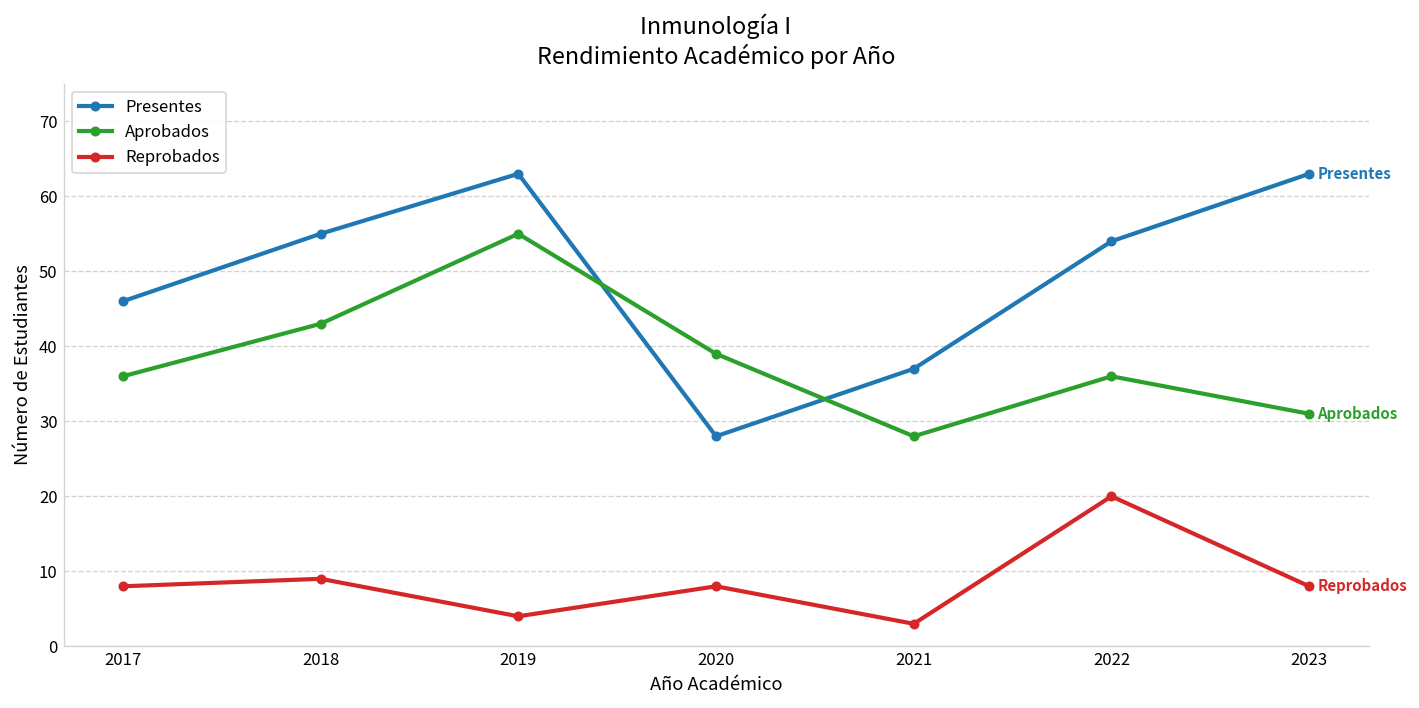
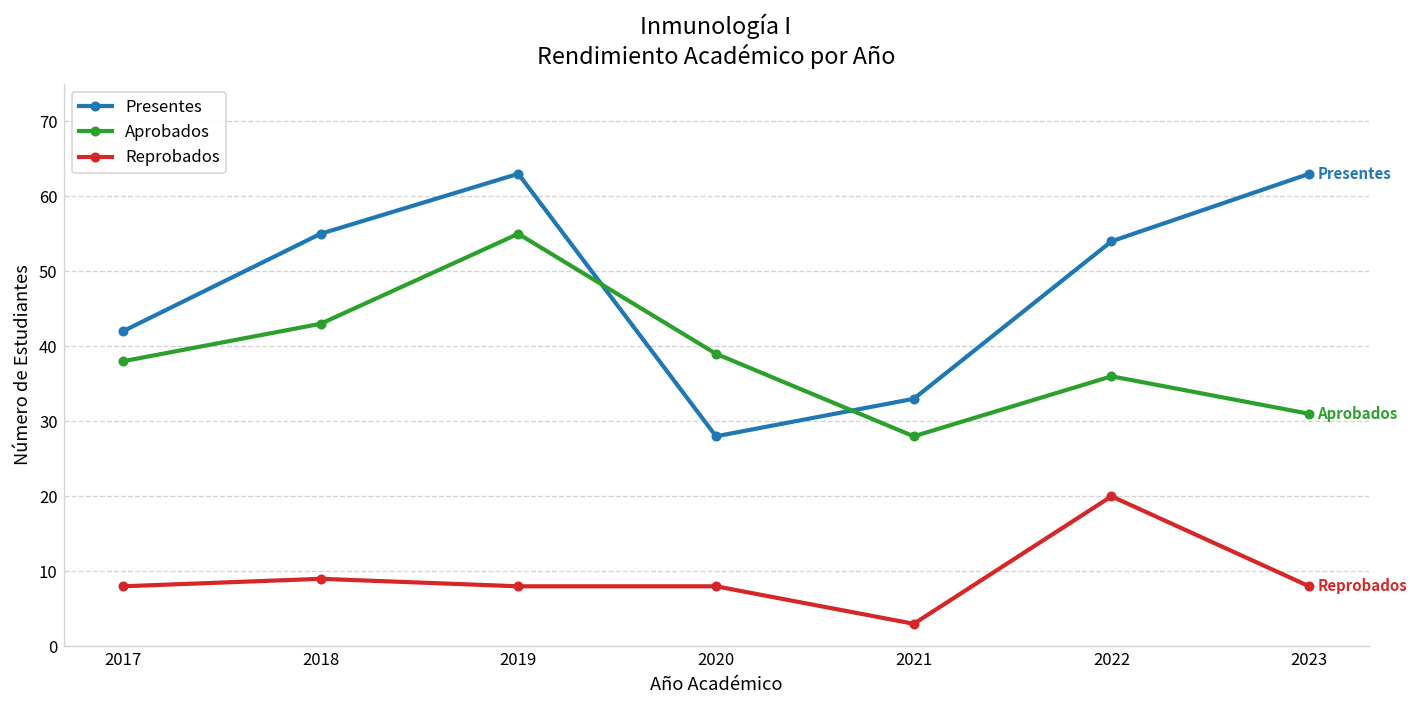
Presentes, 2017: 46 -> 42
Aprobados, 2017: 36 -> 38
Reprobados, 2019: 4 -> 8
Presentes, 2021: 37 -> 33
